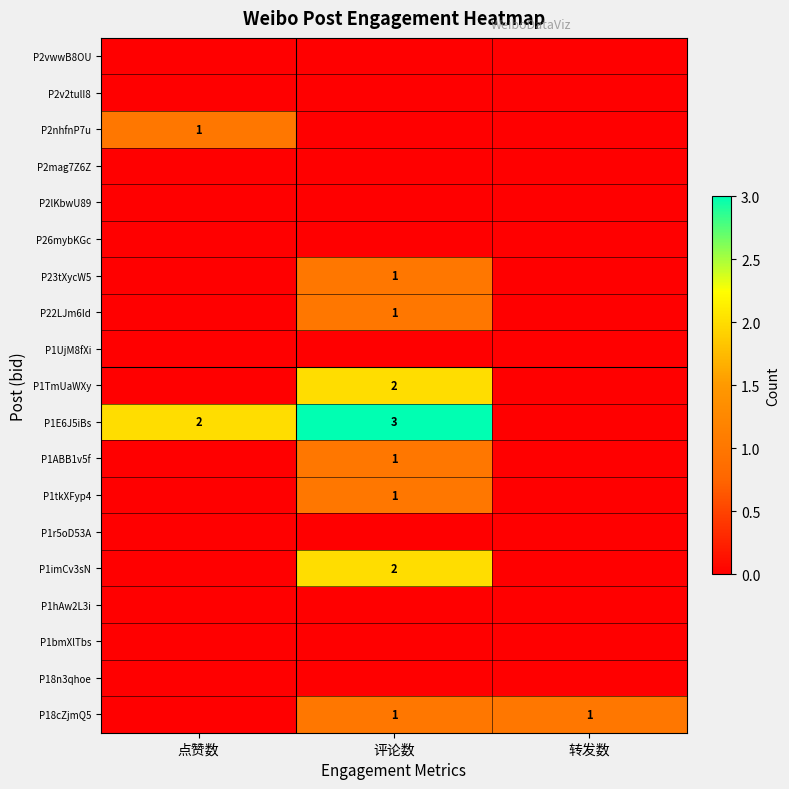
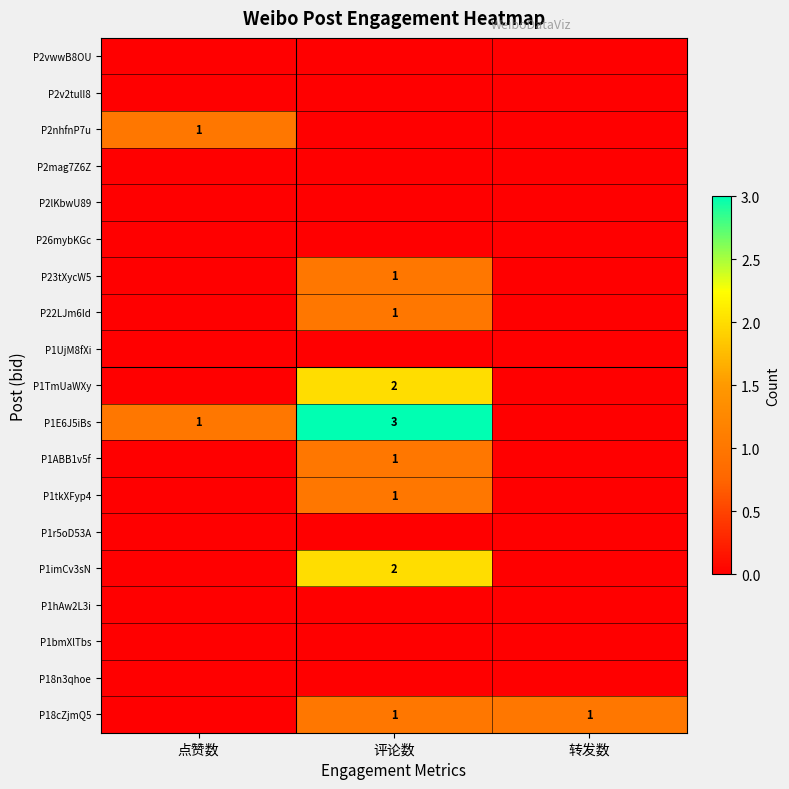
P1E6J5iBs, 点赞数: 2 -> 1
